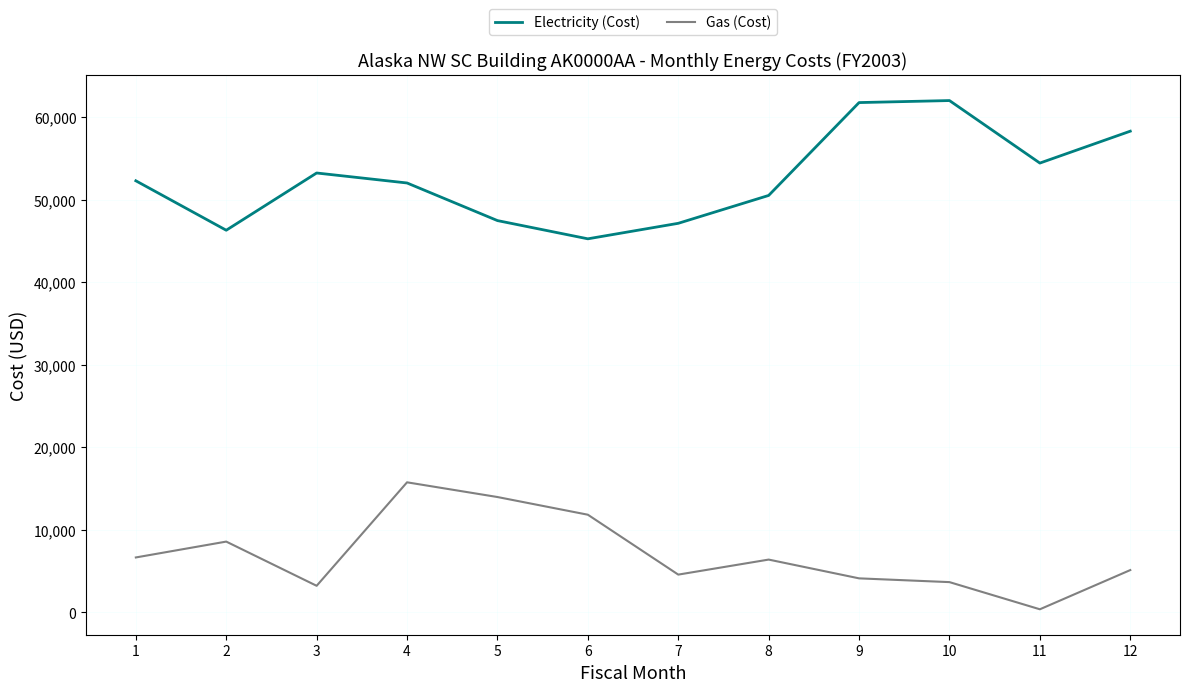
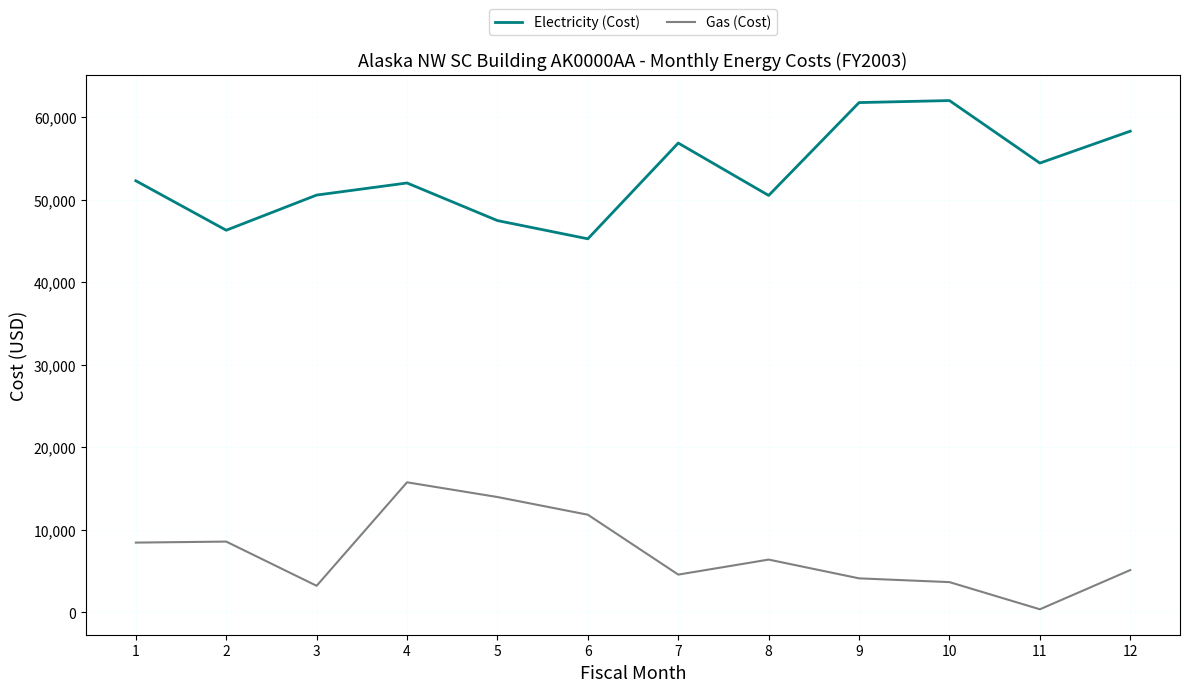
Gas (Cost), 1: 7,000 -> 8,000
Electricity (Cost), 3: 53,000 -> 51,000
Electricity (Cost), 7: 47,000 -> 57,000
